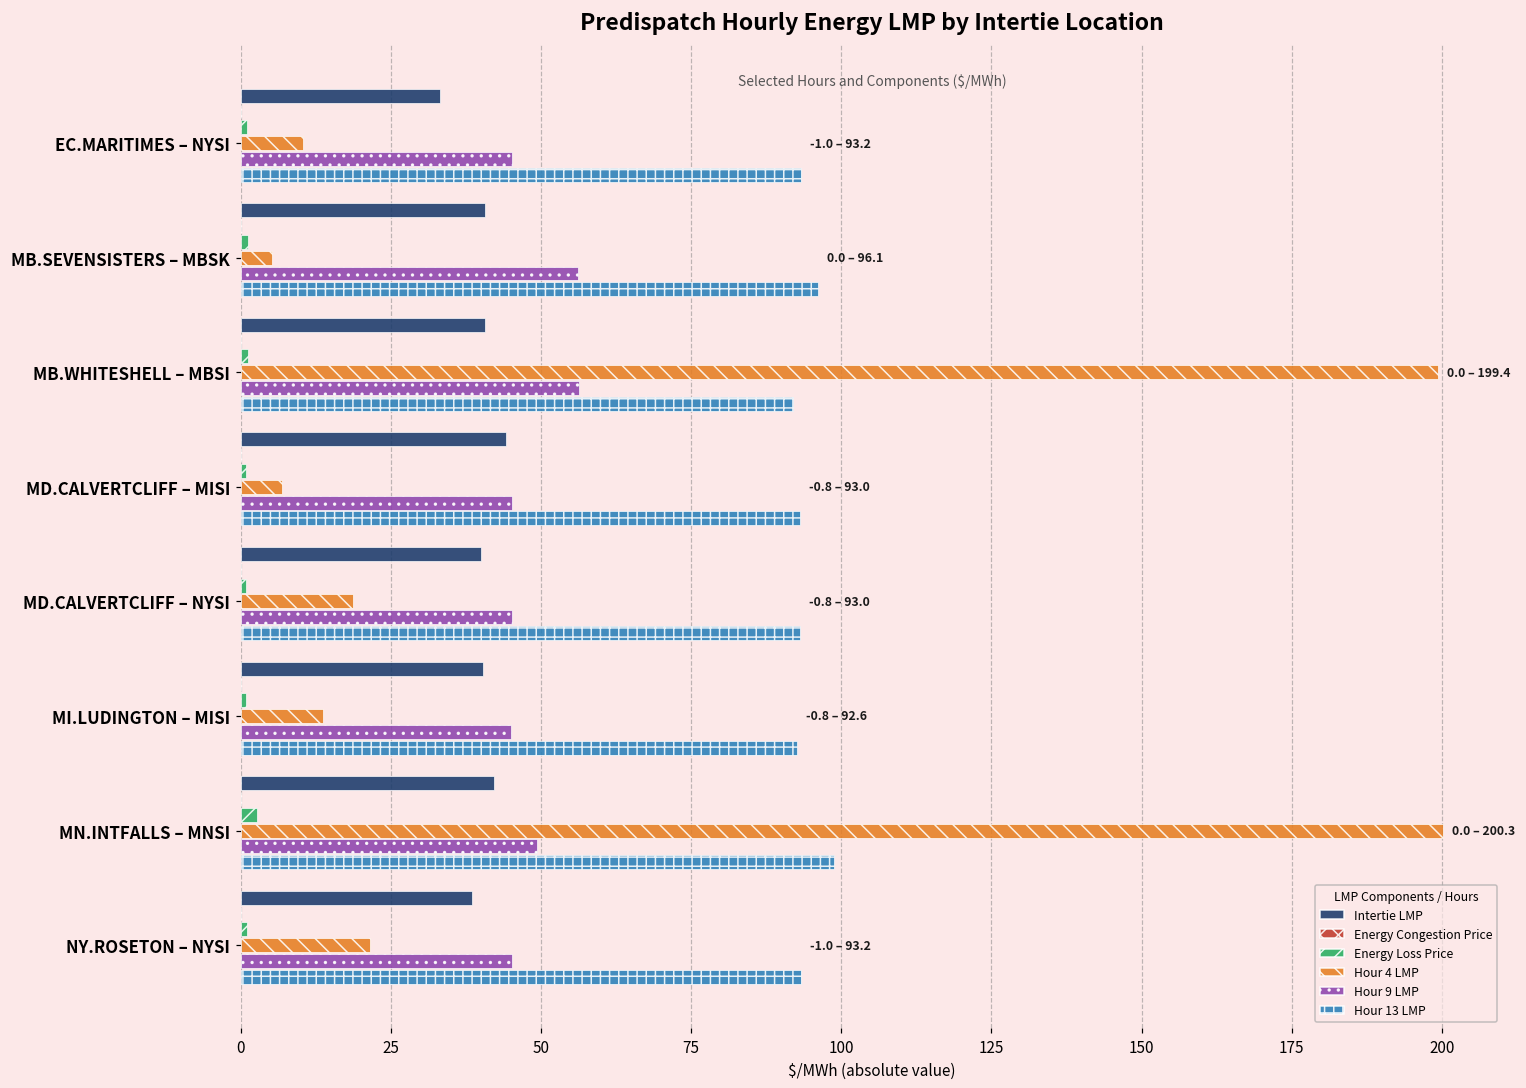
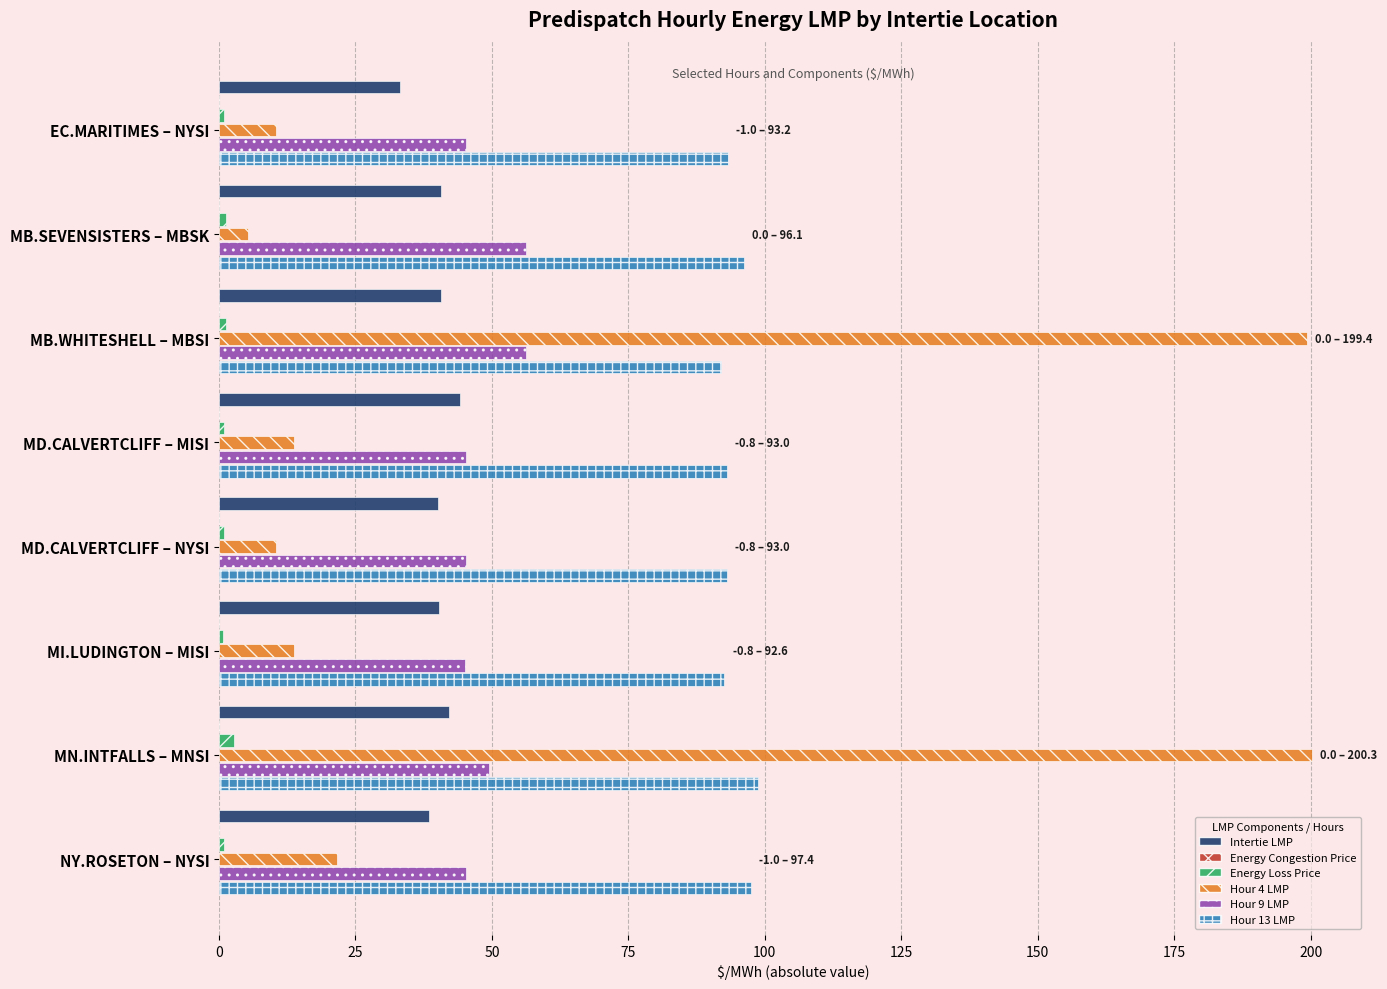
Hour 4 LMP, MD.CALVERTCLIFF – MISI: 7 -> 14
Hour 4 LMP, MD.CALVERTCLIFF – NYSI: 19 -> 10
Hour 13 LMP, NY.ROSETON – NYSI: 93.2 -> 97.4
